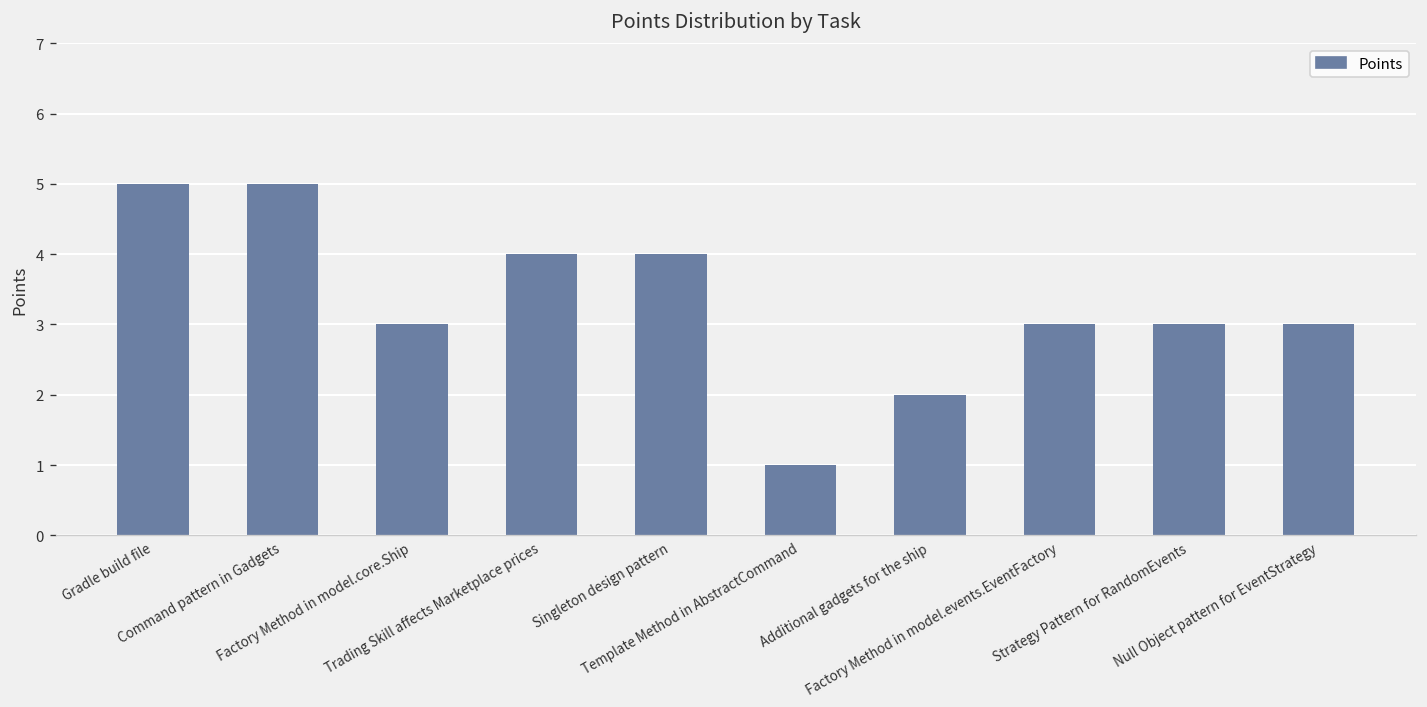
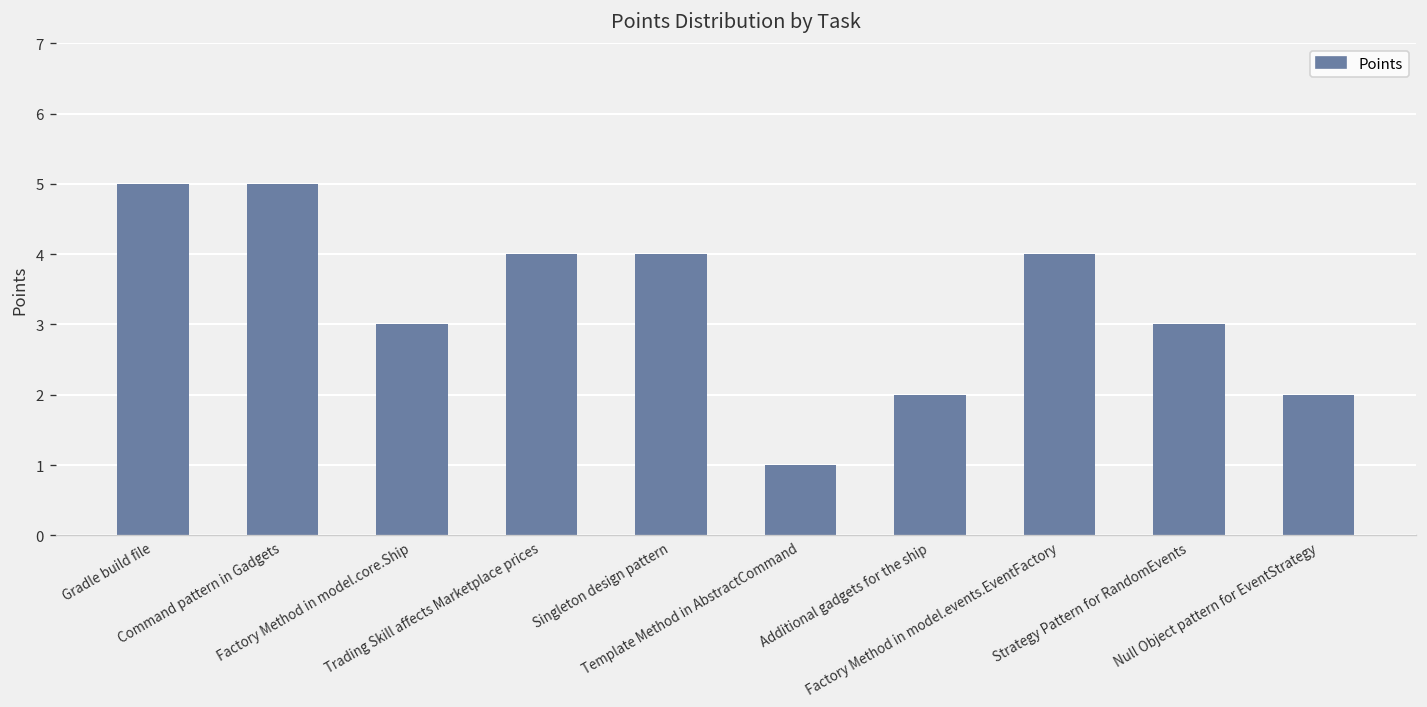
Factory Method in model.events.EventFactory: 3 -> 4
Null Object pattern for EventStrategy: 3 -> 2
